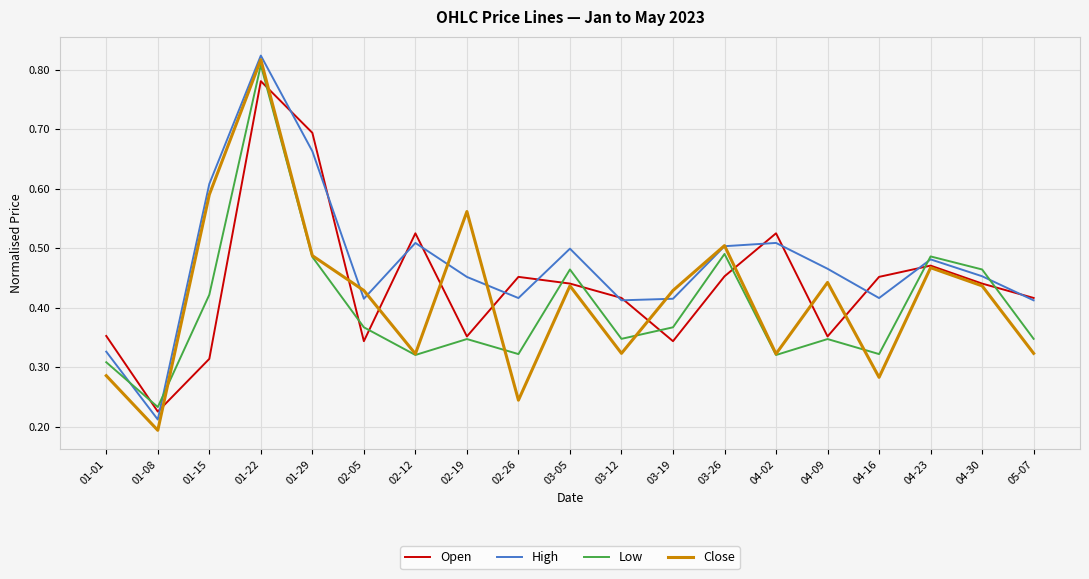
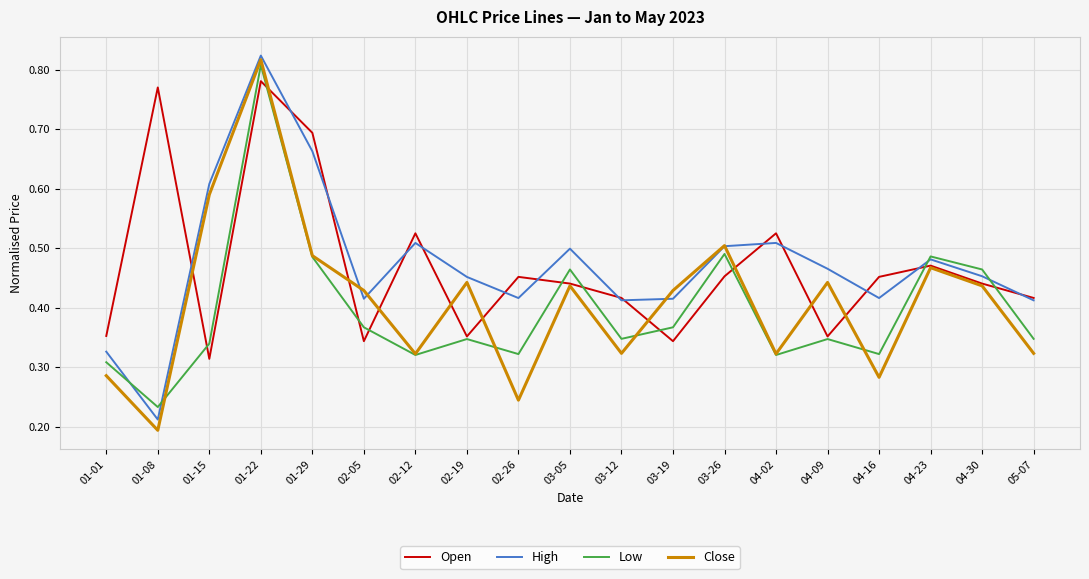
Open, 01-08: 0.23 -> 0.77
Low, 01-15: 0.42 -> 0.34
Close, 02-19: 0.56 -> 0.44
